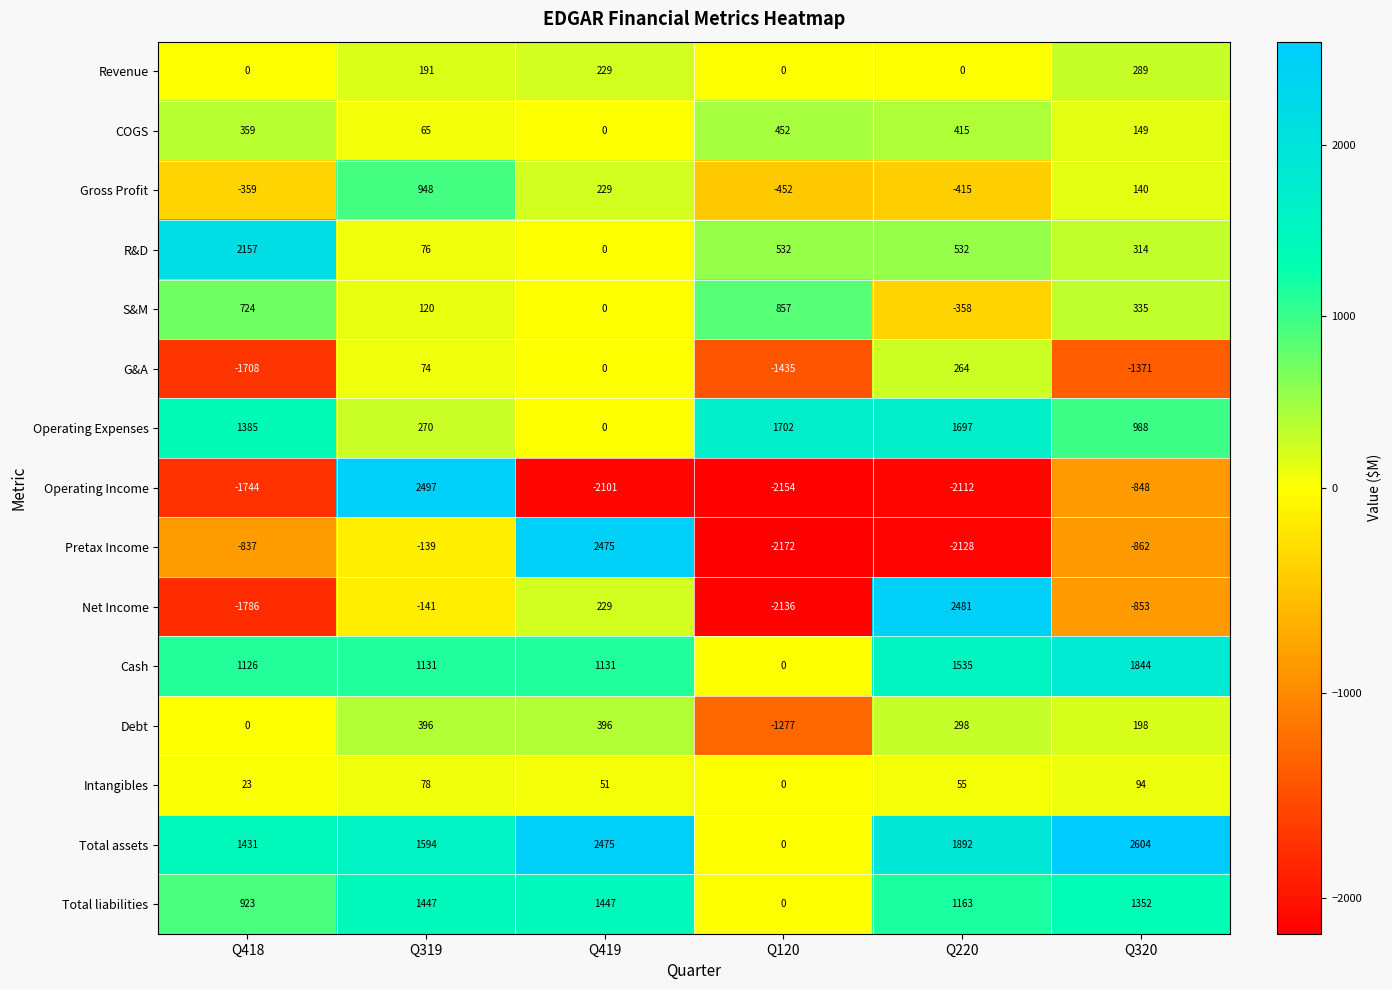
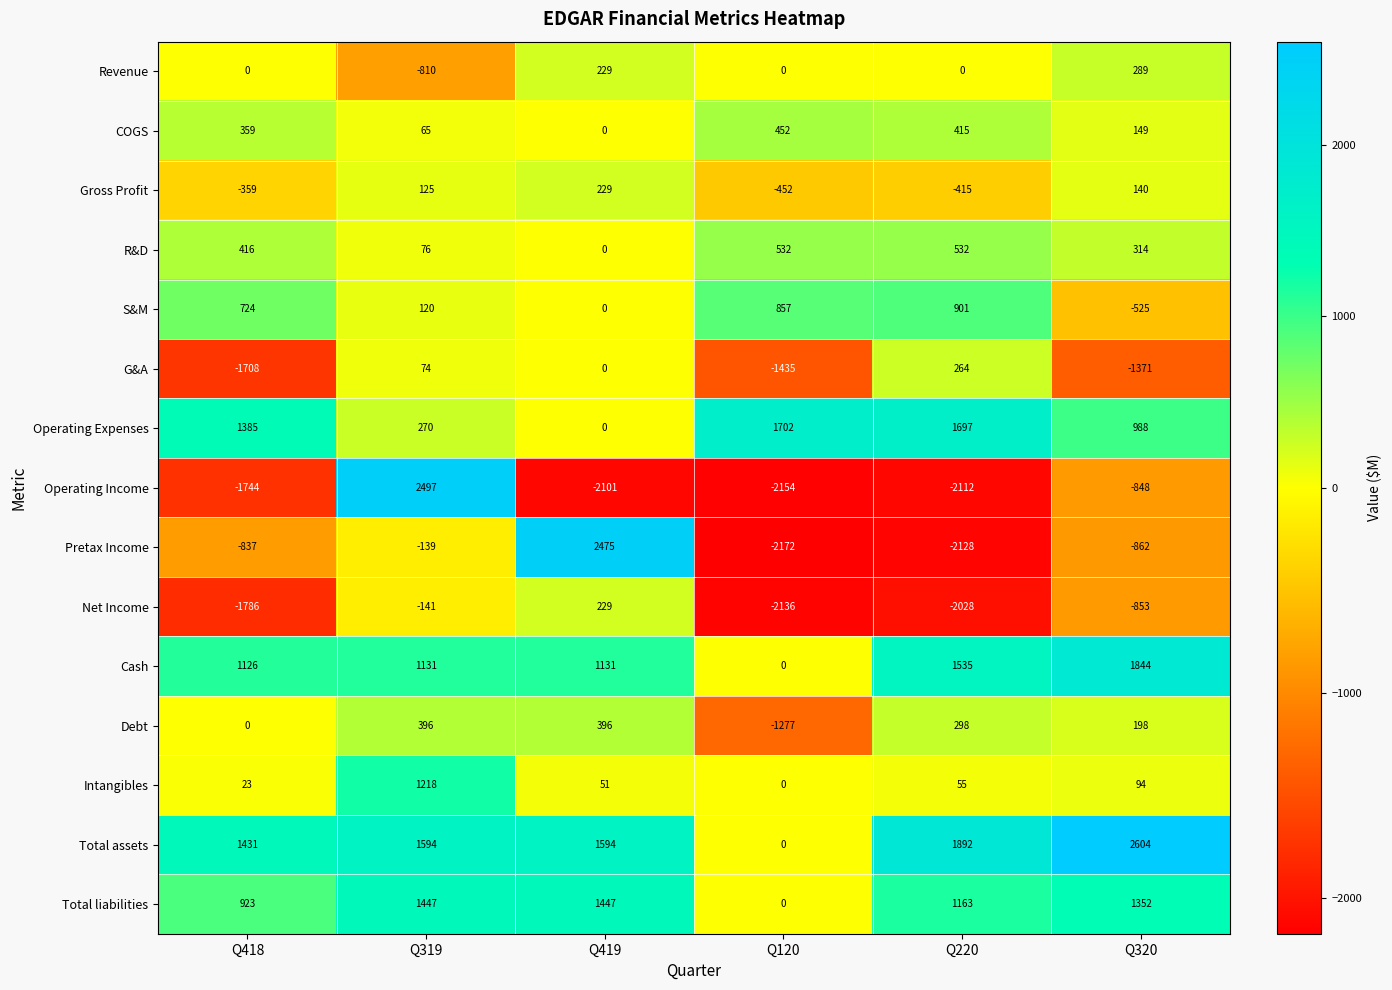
Revenue, Q319: 191 -> -810
Gross Profit, Q319: 948 -> 125
R&D, Q418: 2157 -> 416
S&M, Q220: -358 -> 901
S&M, Q320: 335 -> -525
Net Income, Q220: 2481 -> -2028
Intangibles, Q319: 78 -> 1218
Total assets, Q419: 2475 -> 1594
